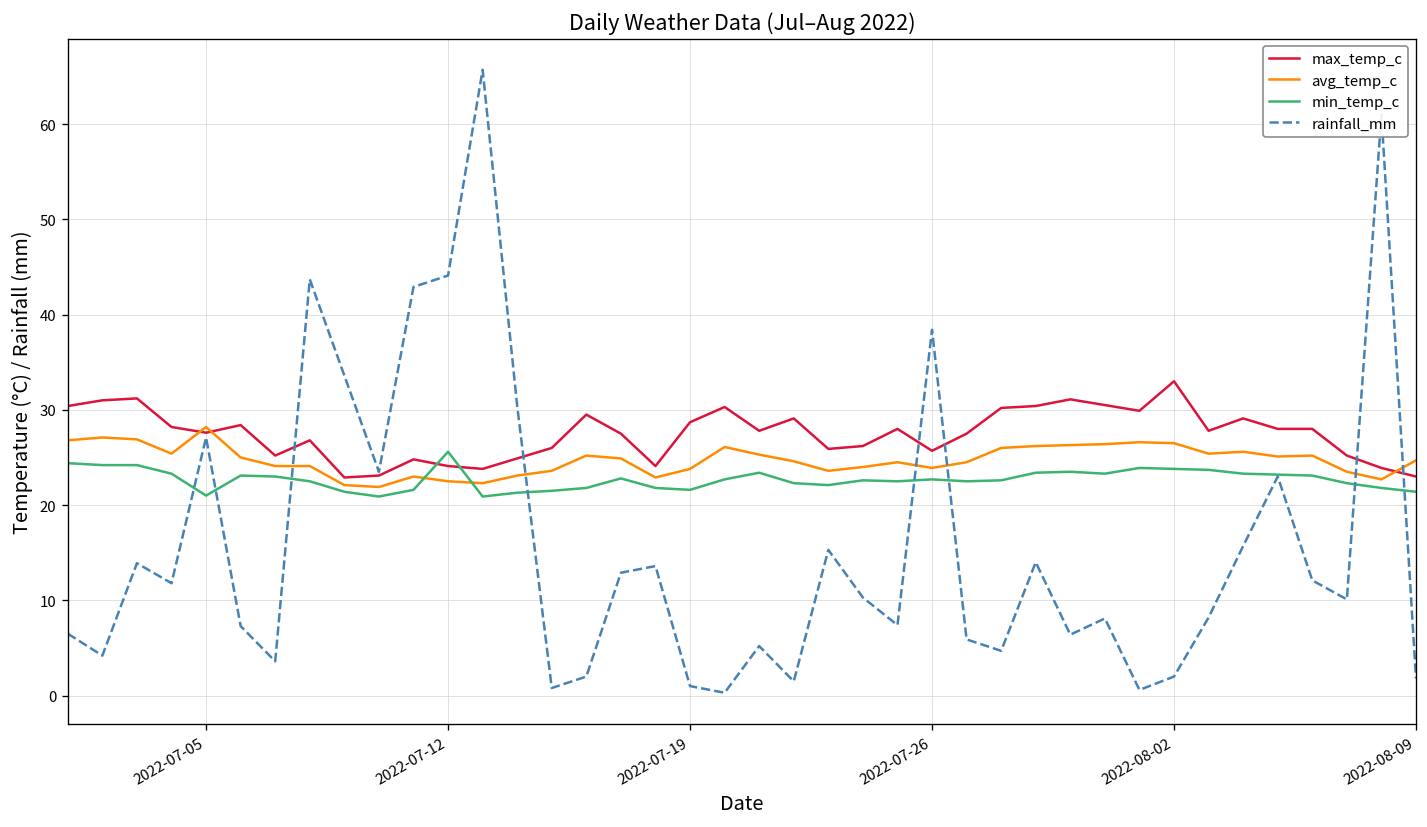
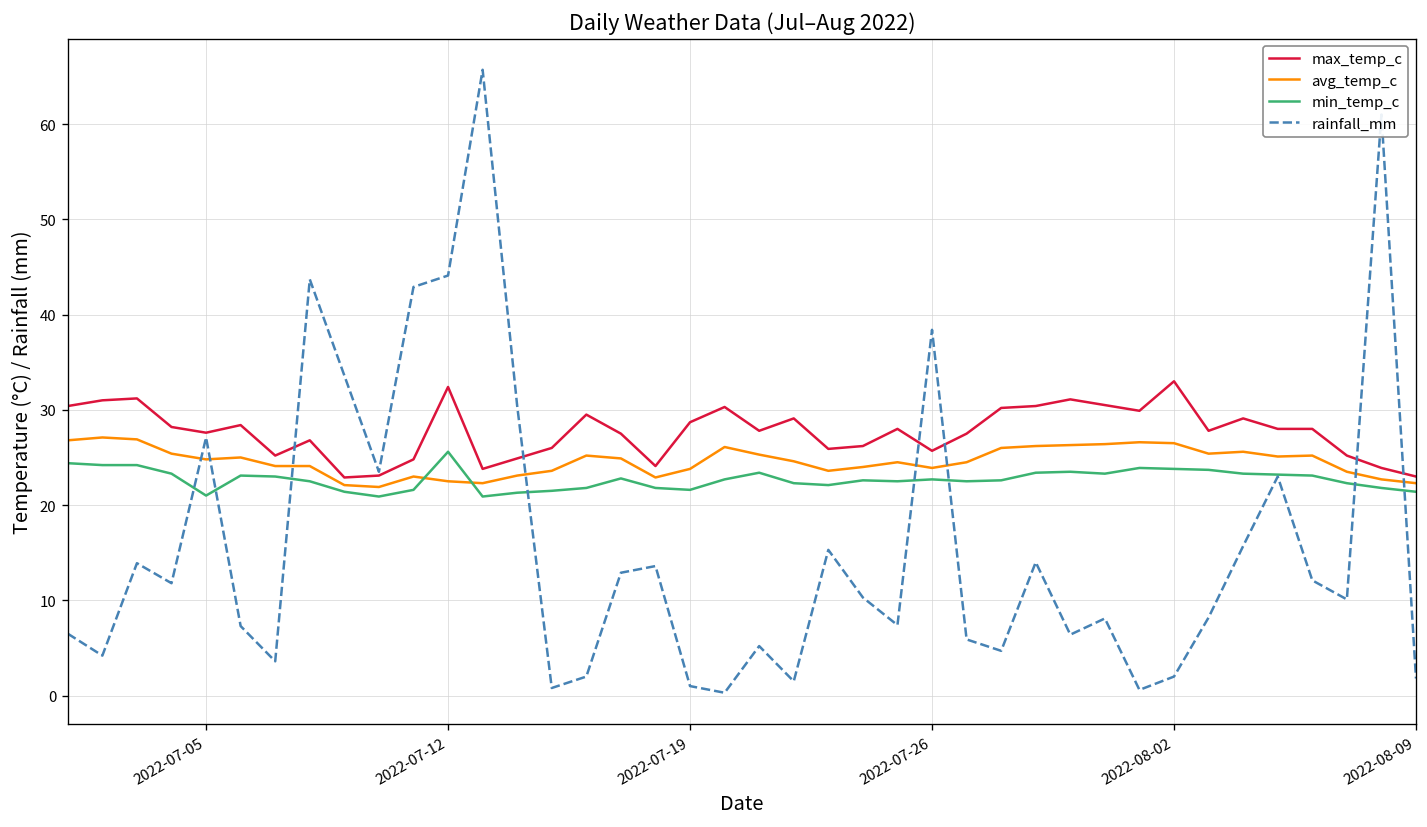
avg_temp_c, 2022-07-05: 28 -> 25
max_temp_c, 2022-07-12: 24 -> 32
avg_temp_c, 2022-08-09: 25 -> 22
